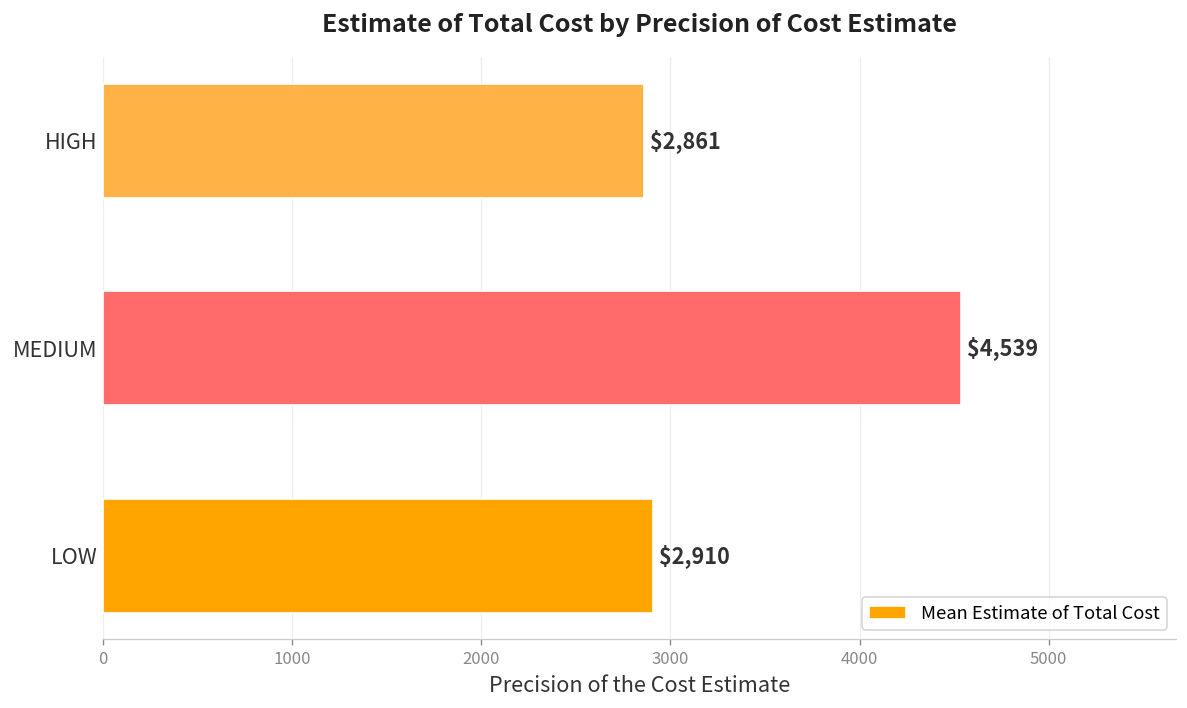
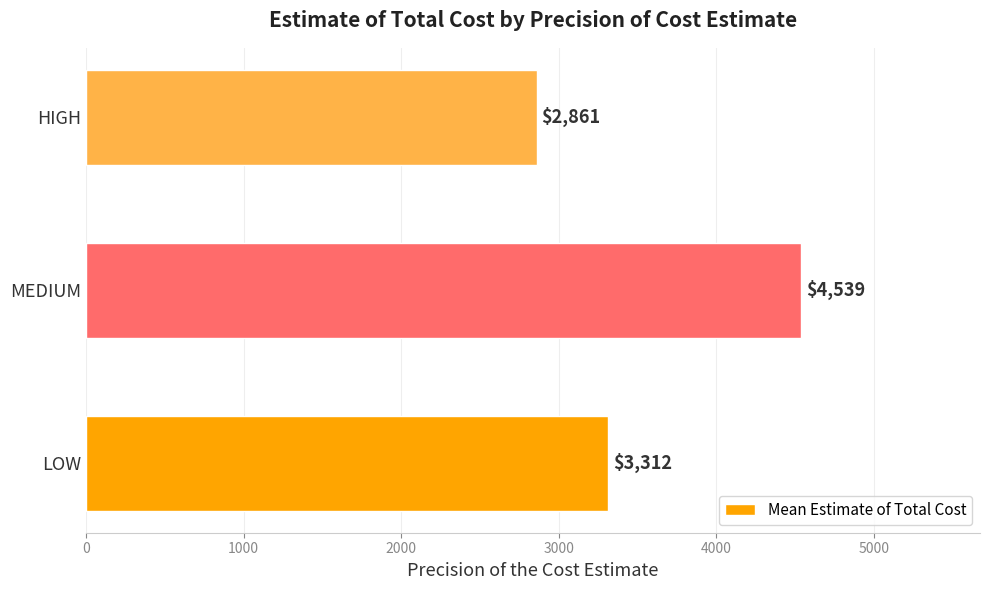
LOW: $2,910 -> $3,312
